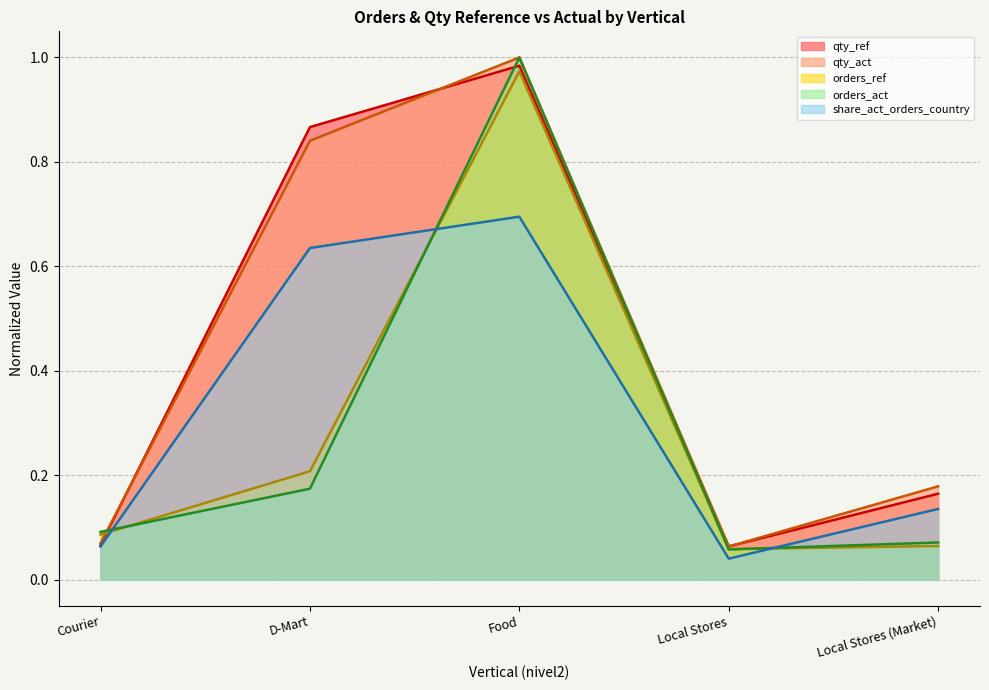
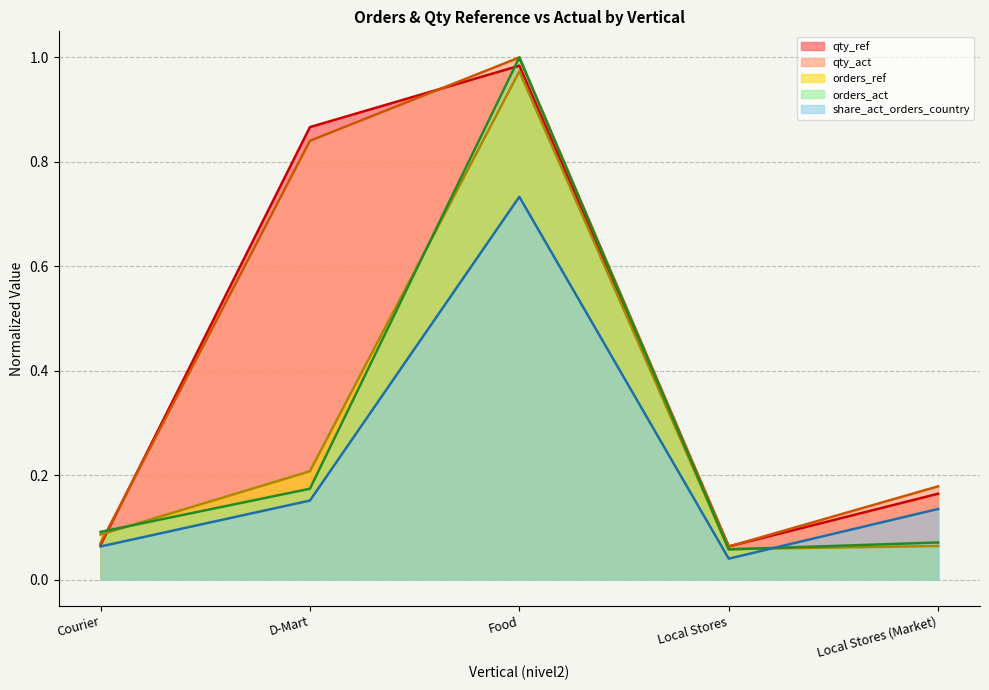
share_act_orders_country, D-Mart: 0.64 -> 0.15
share_act_orders_country, Food: 0.70 -> 0.73
